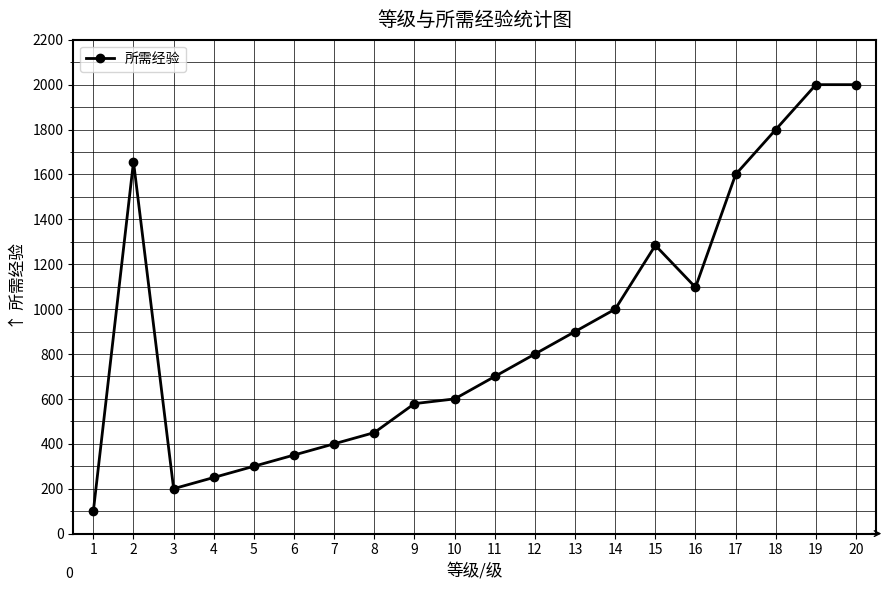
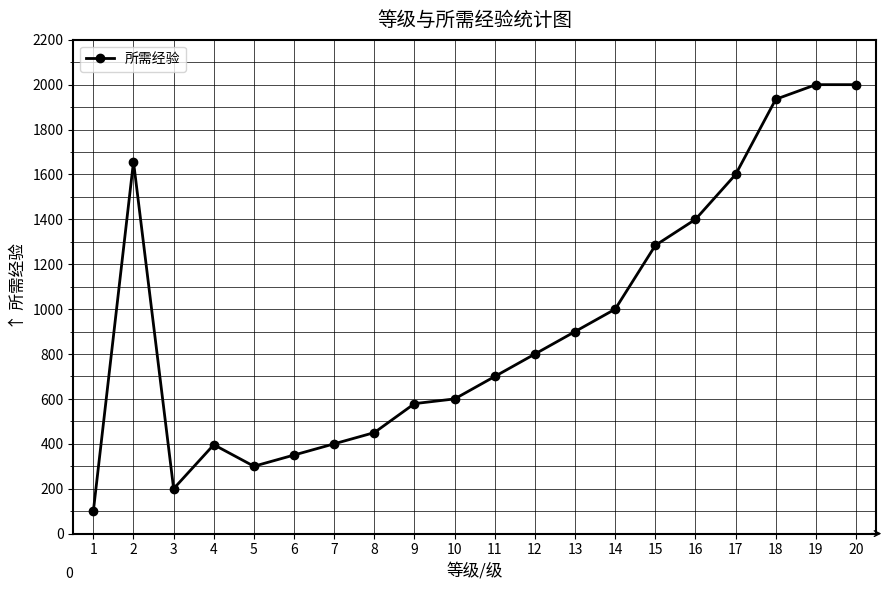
4: 250 -> 400
16: 1100 -> 1400
18: 1800 -> 1940
